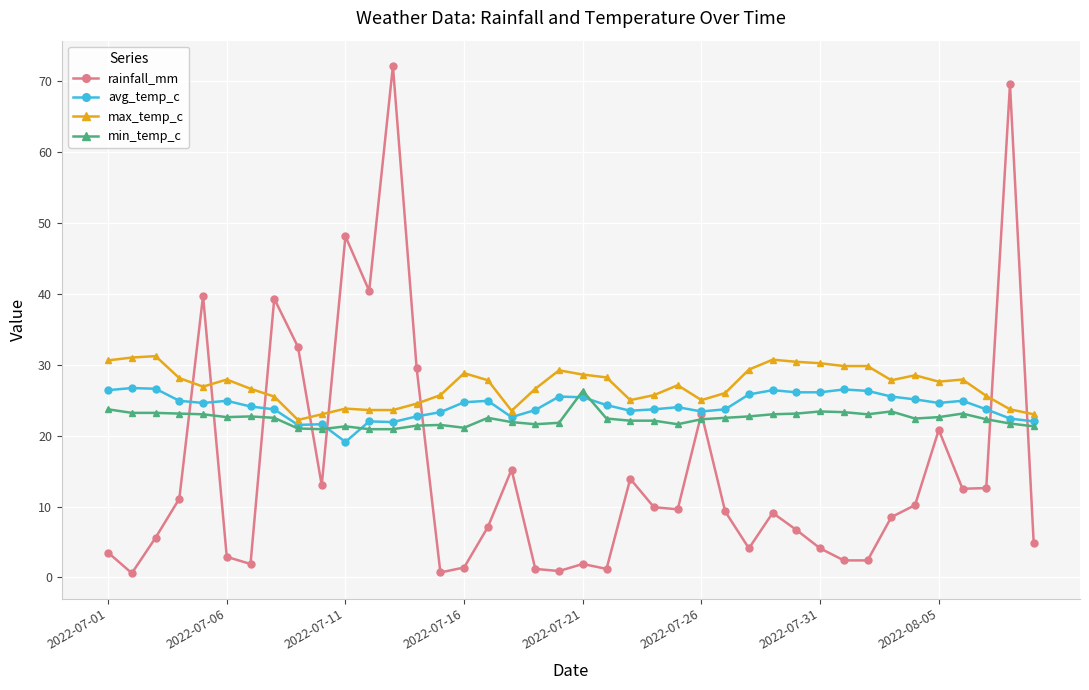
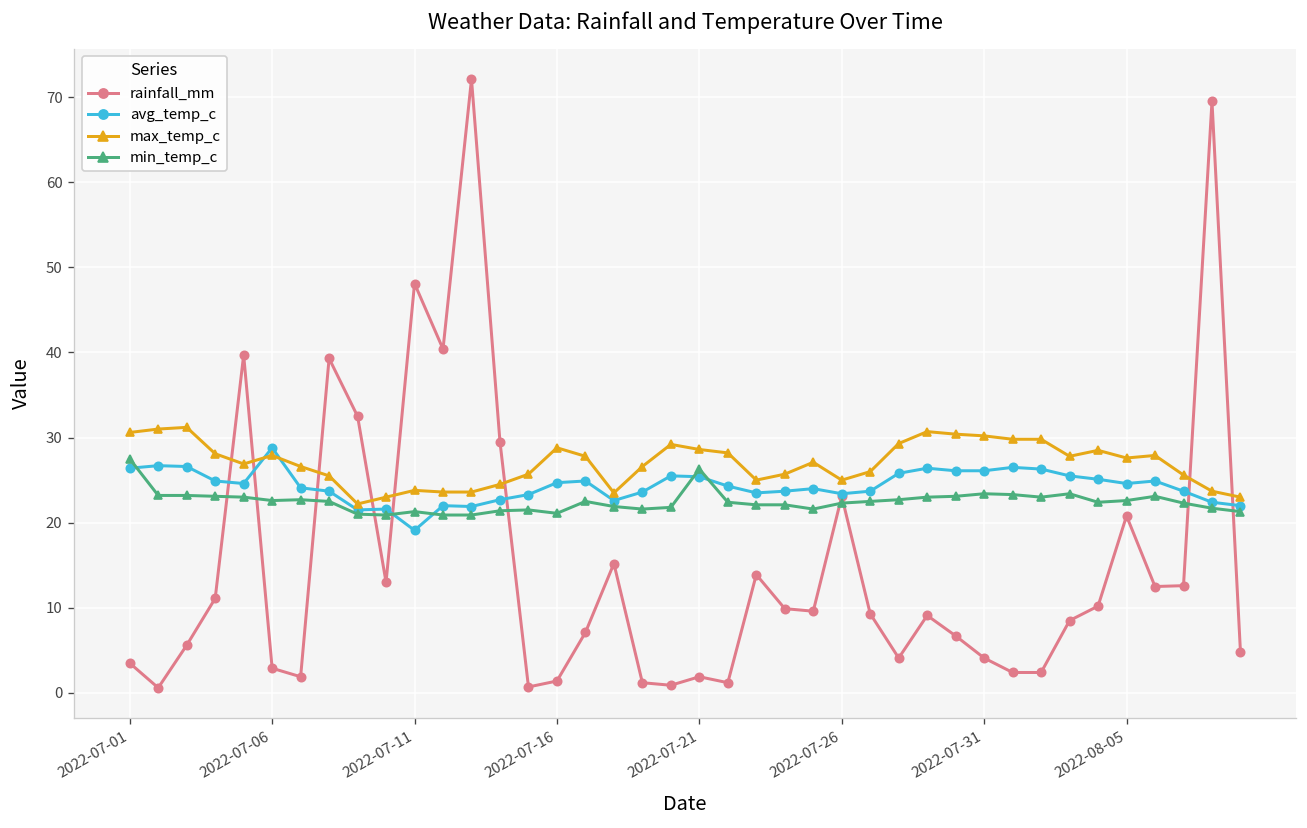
min_temp_c, 2022-07-01: 24 -> 28
avg_temp_c, 2022-07-06: 25 -> 29
